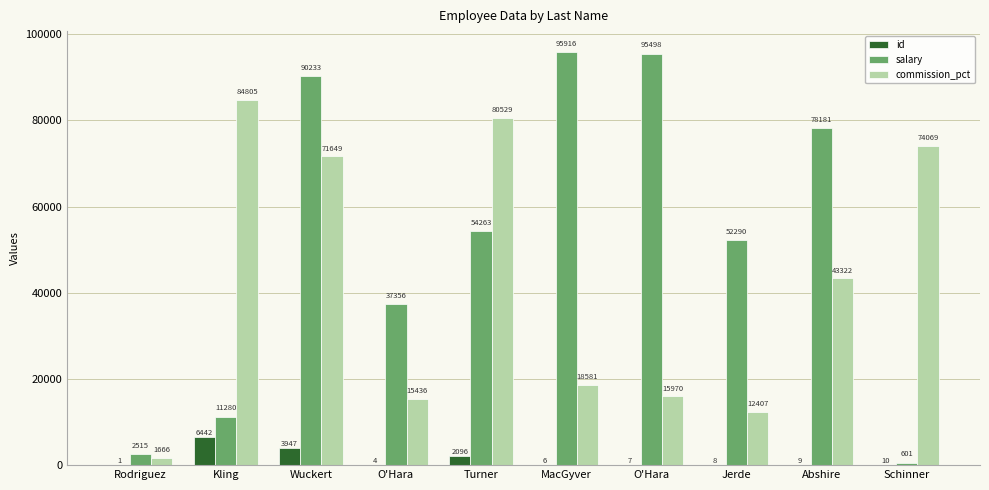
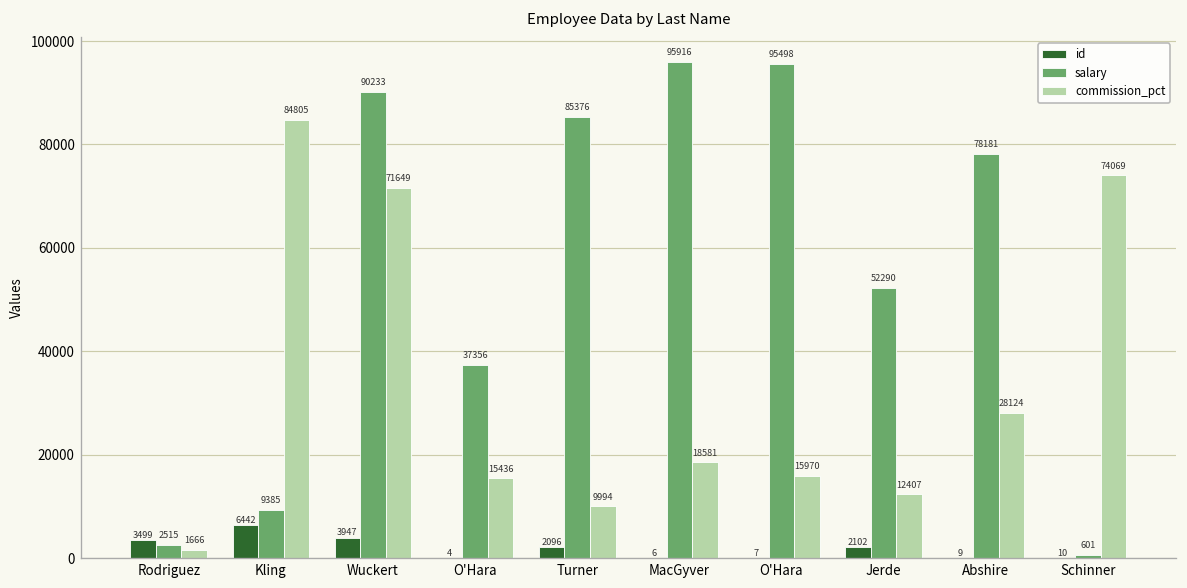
id, Rodriguez: 1 -> 3499
salary, Kling: 11280 -> 9385
salary, Turner: 54263 -> 85376
commission_pct, Turner: 80529 -> 9994
id, Jerde: 8 -> 2102
commission_pct, Abshire: 43322 -> 28124
